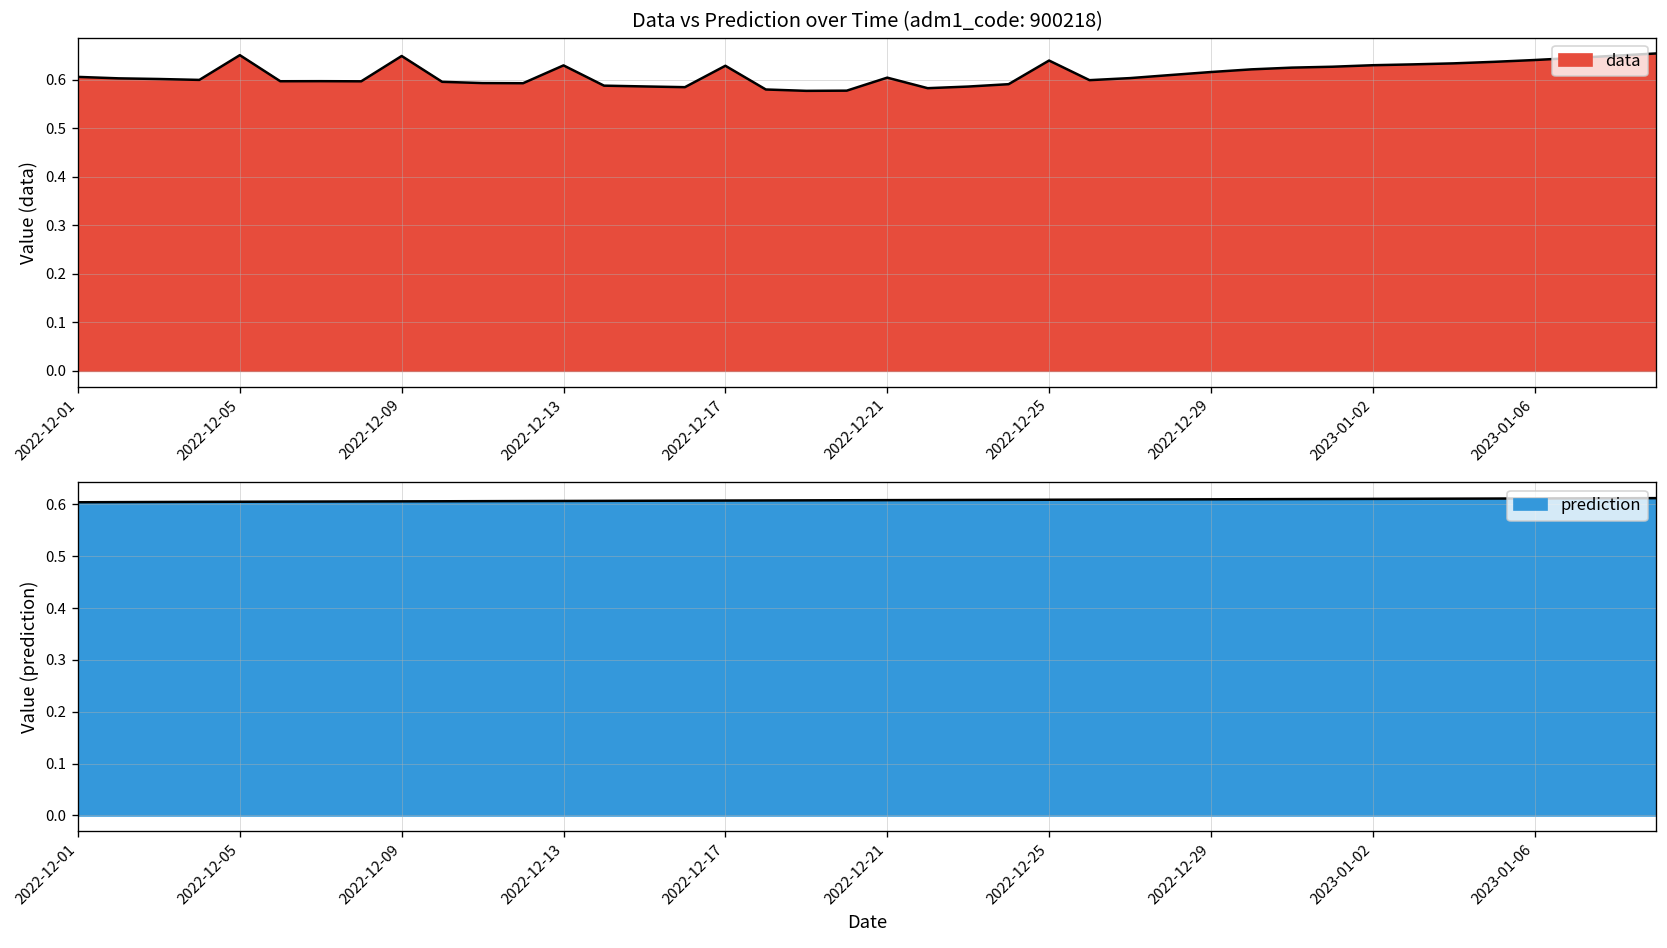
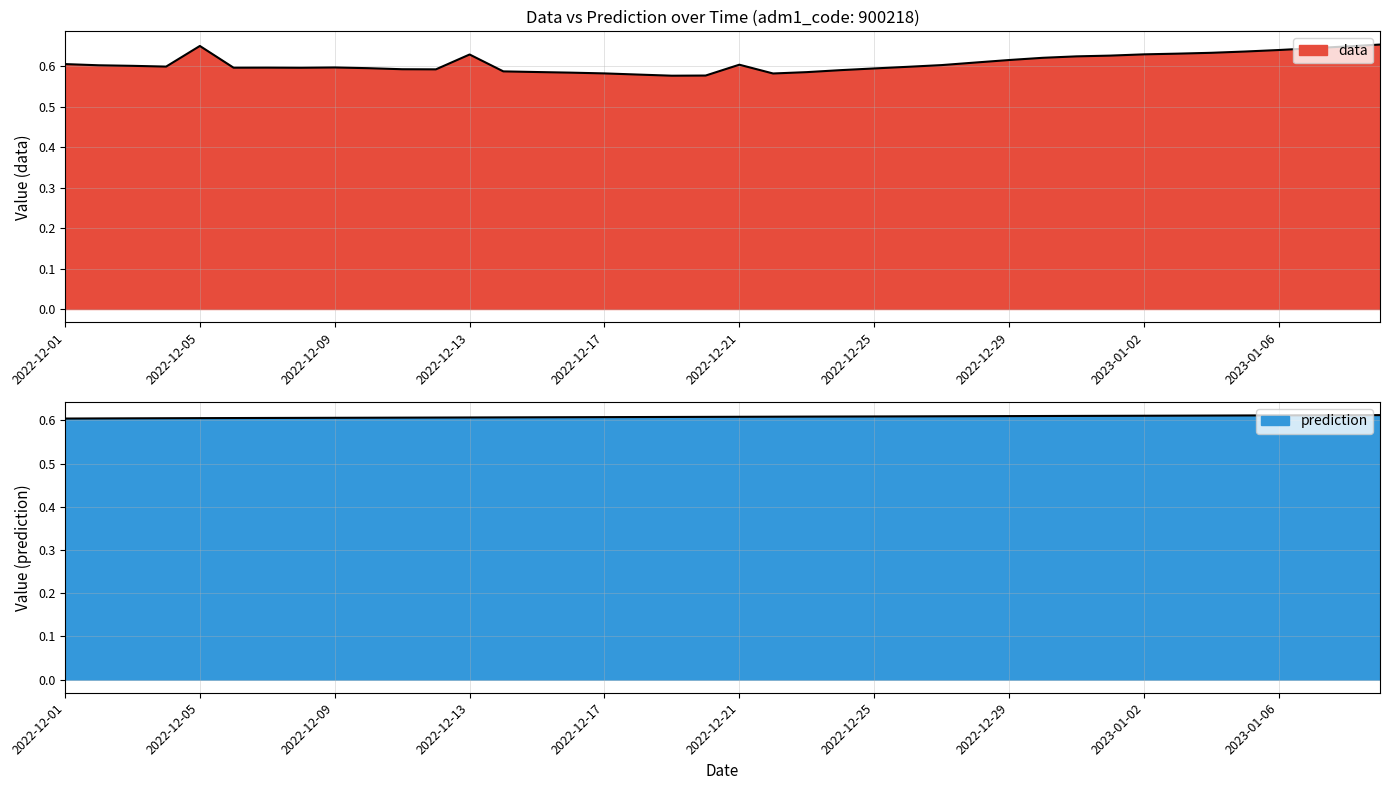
Data vs Prediction over Time (adm1_code: 900218), 2022-12-09: 0.65 -> 0.60
Data vs Prediction over Time (adm1_code: 900218), 2022-12-17: 0.63 -> 0.58
Data vs Prediction over Time (adm1_code: 900218), 2022-12-25: 0.64 -> 0.59
